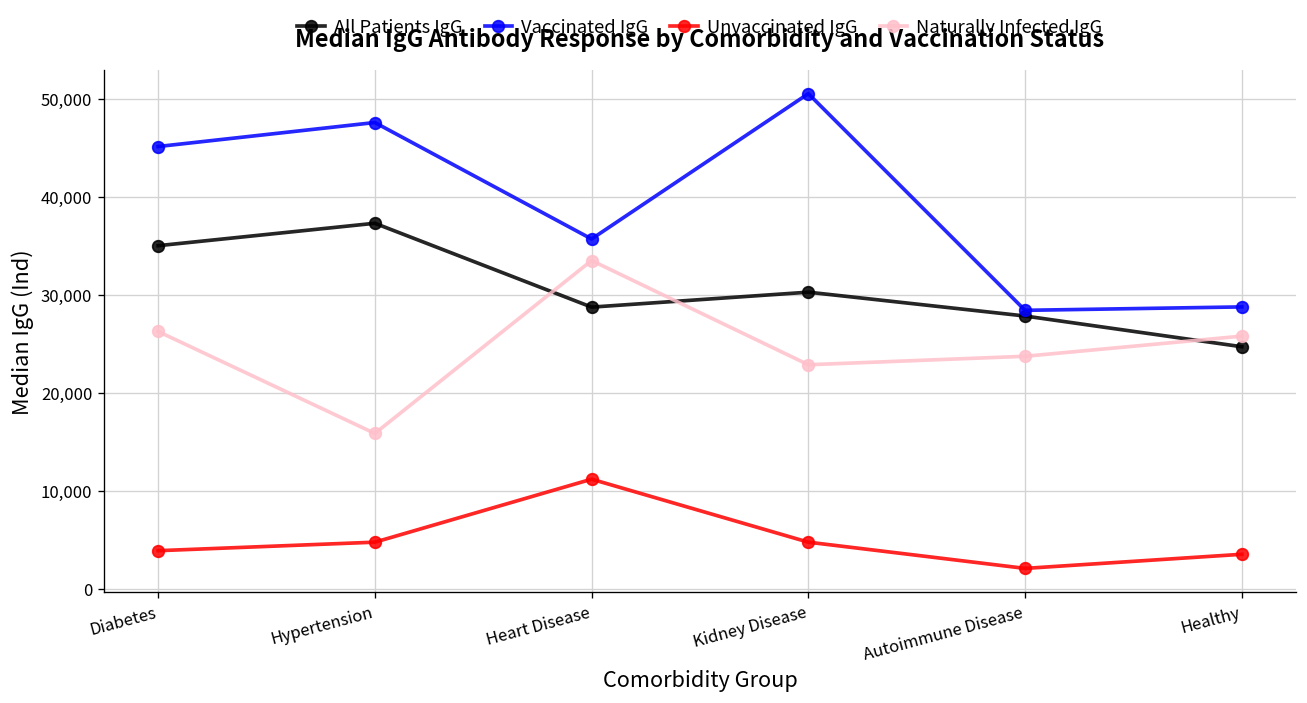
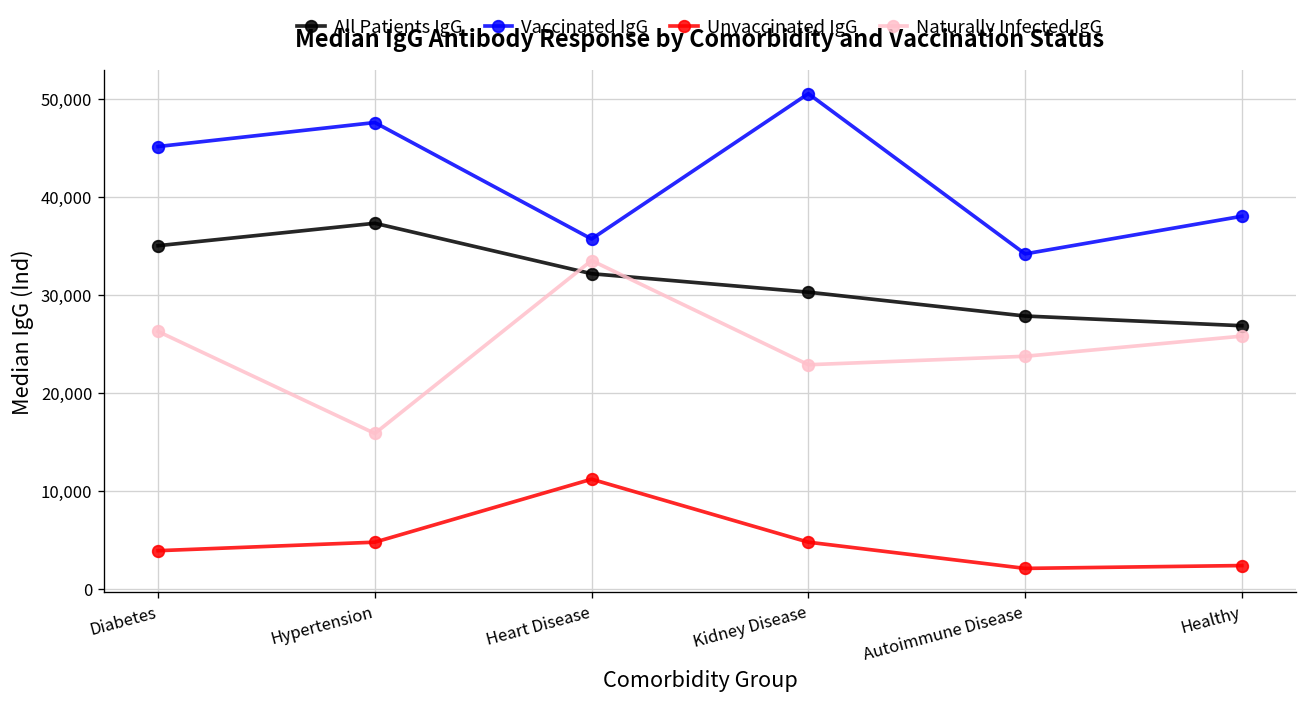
All Patients IgG, Heart Disease: 29,000 -> 32,000
Vaccinated IgG, Autoimmune Disease: 28,000 -> 34,000
All Patients IgG, Healthy: 25,000 -> 27,000
Vaccinated IgG, Healthy: 29,000 -> 38,000
Unvaccinated IgG, Healthy: 4,000 -> 2,000
